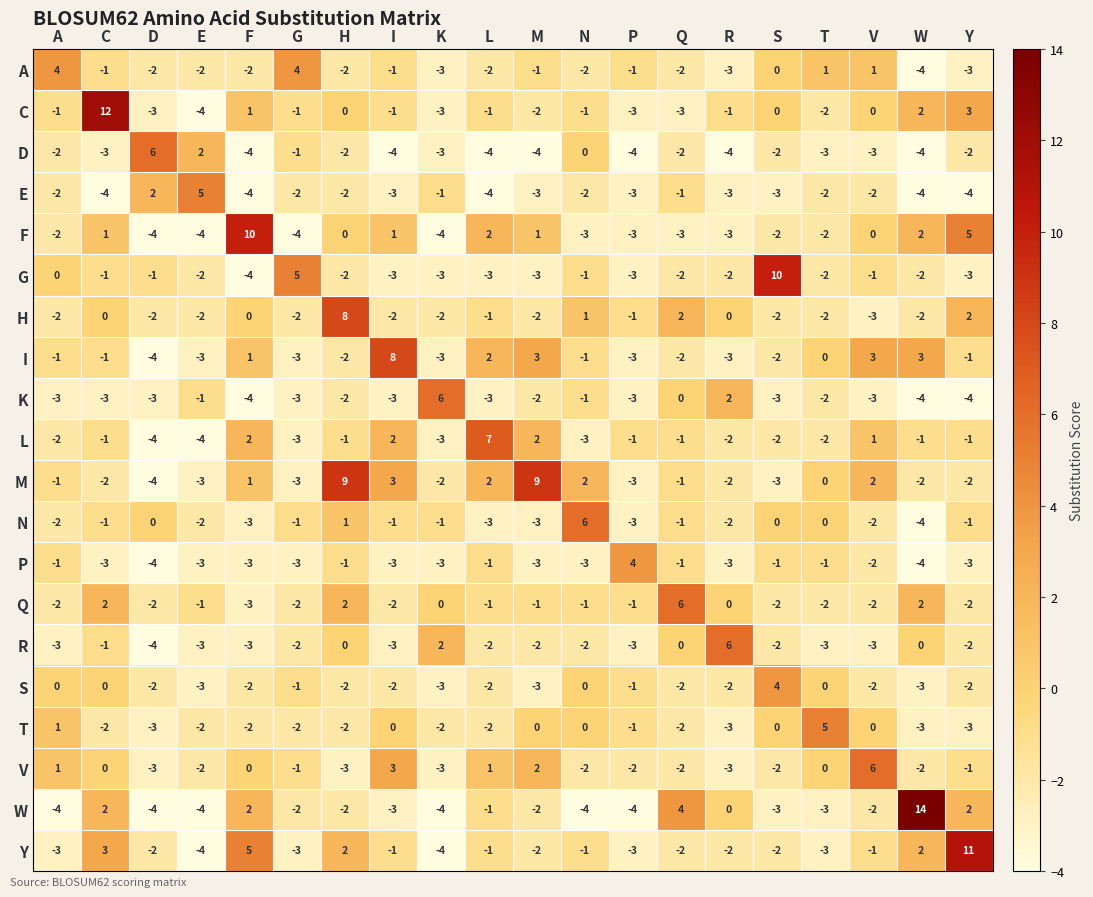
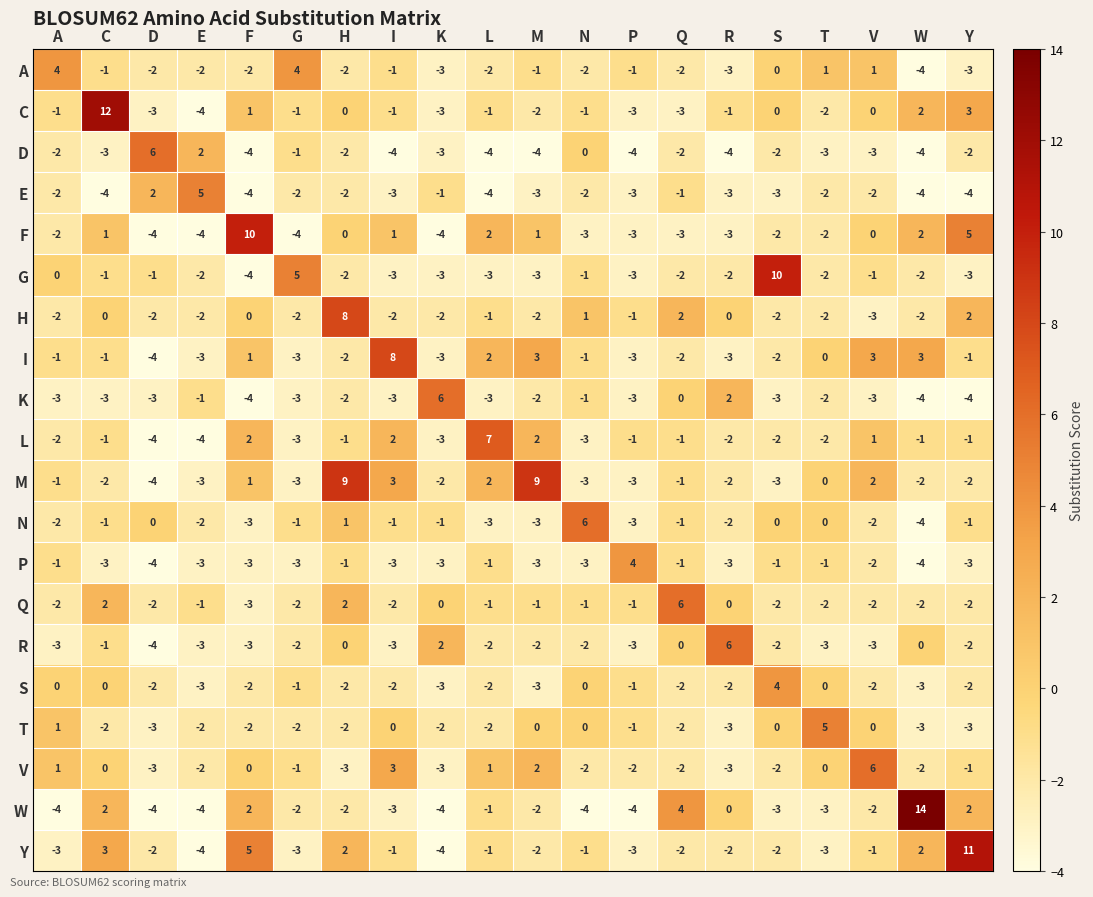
M, N: 2 -> -3
Q, W: 2 -> -2
